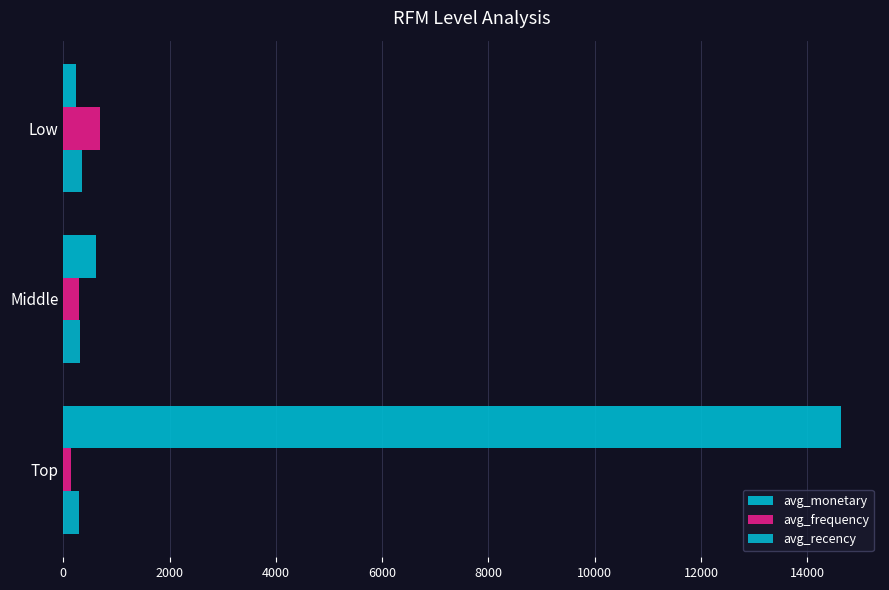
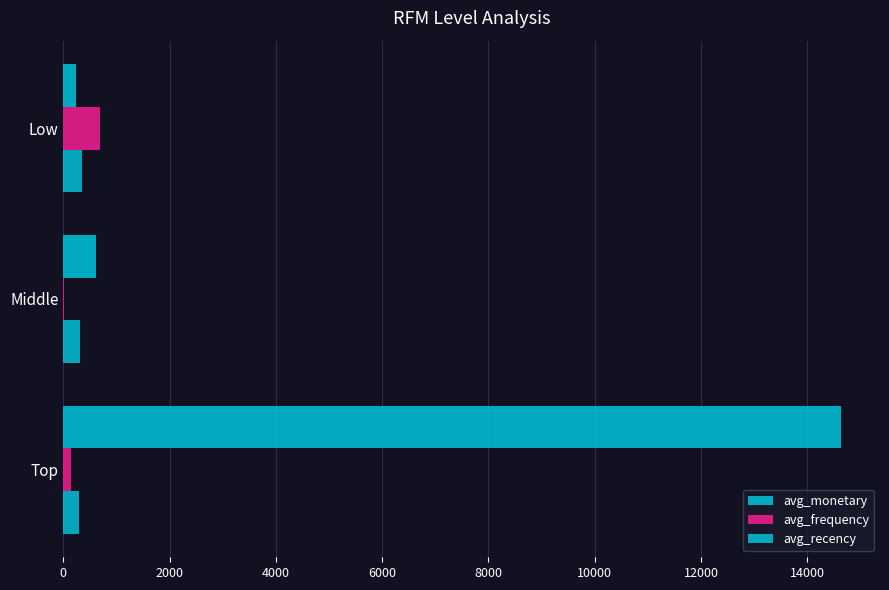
avg_frequency, Middle: 300 -> 0
